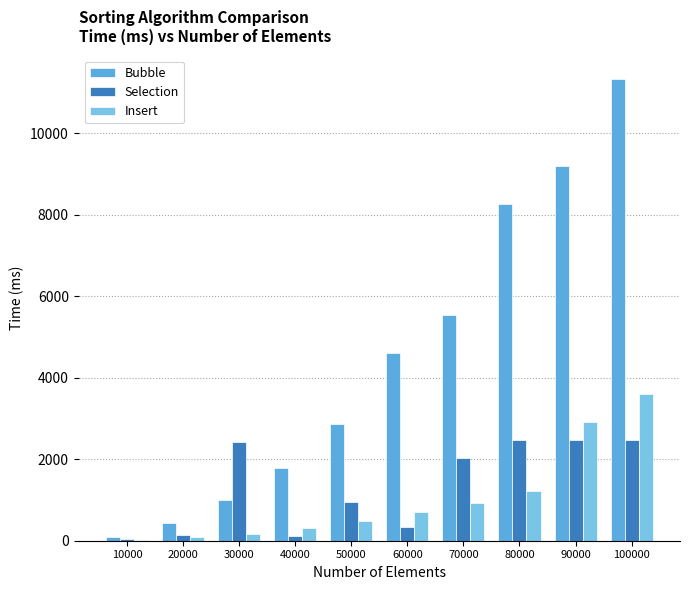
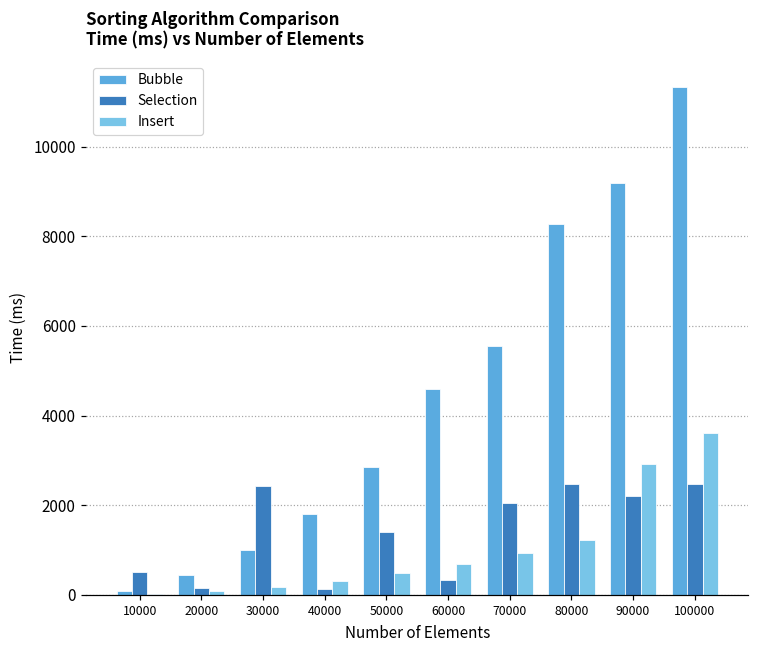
Selection, 10000: 0 -> 500
Selection, 50000: 900 -> 1400
Selection, 90000: 2500 -> 2200
